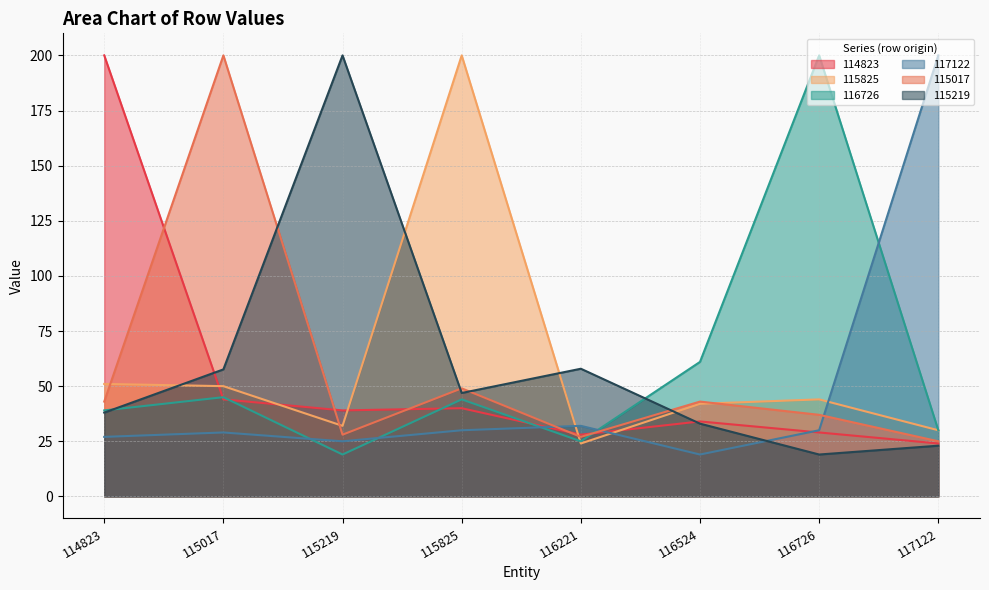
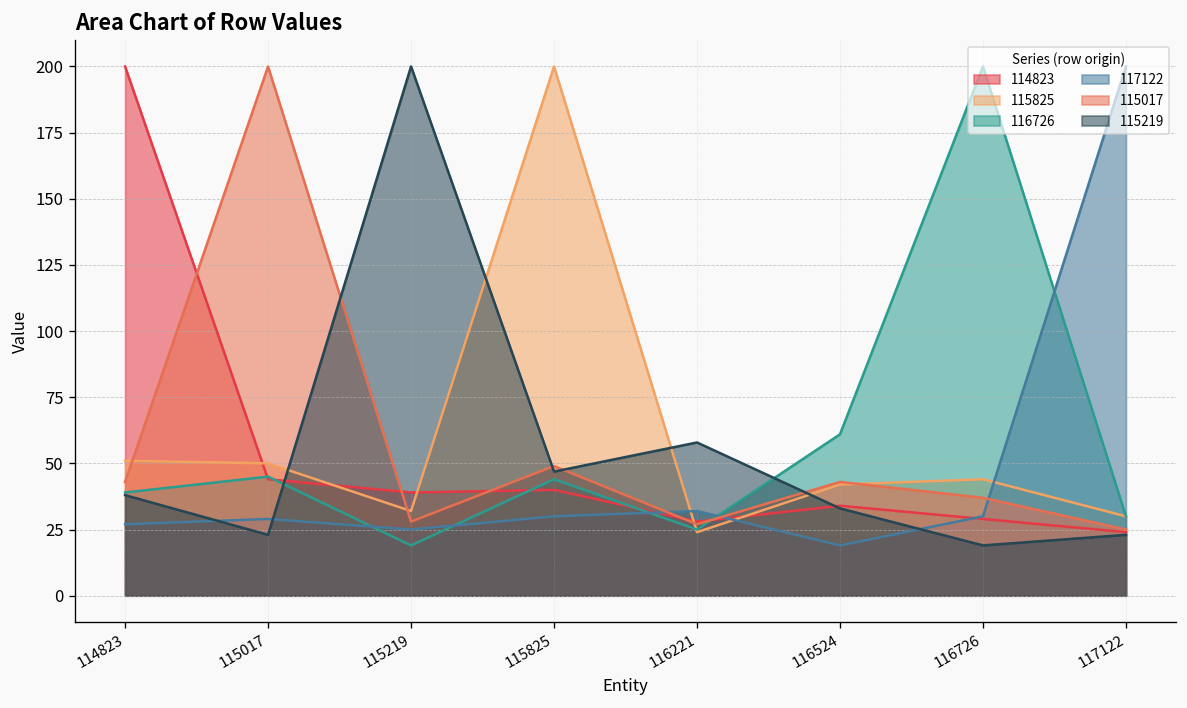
115219, 115017: 58 -> 23
